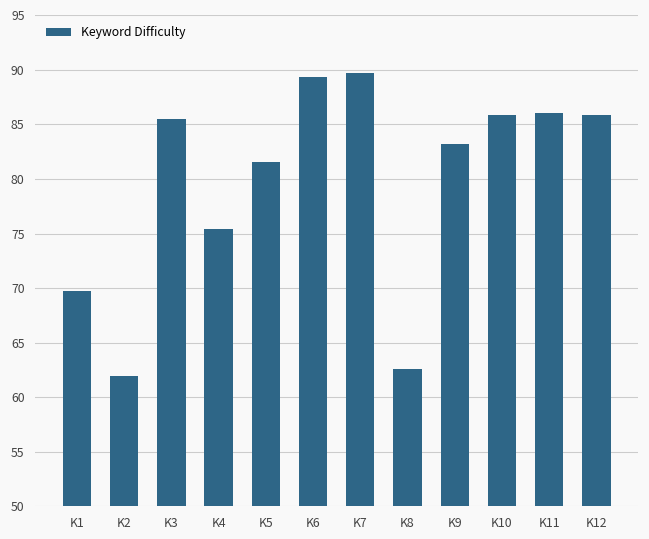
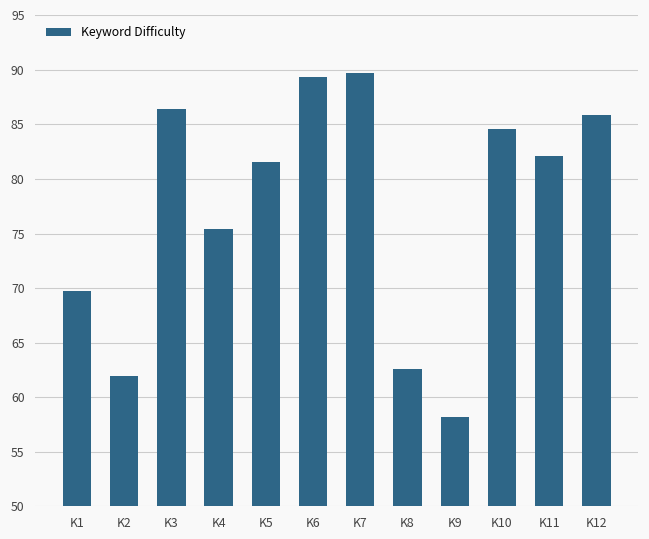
K3: 85 -> 86
K9: 83 -> 58
K10: 86 -> 85
K11: 86 -> 82
